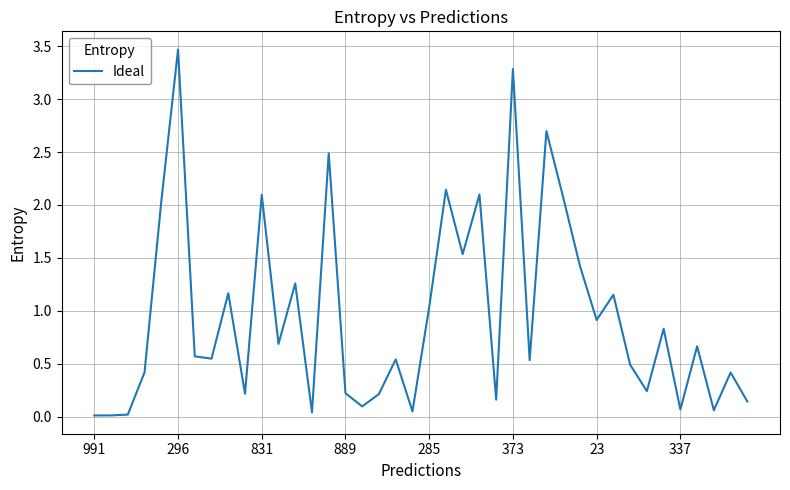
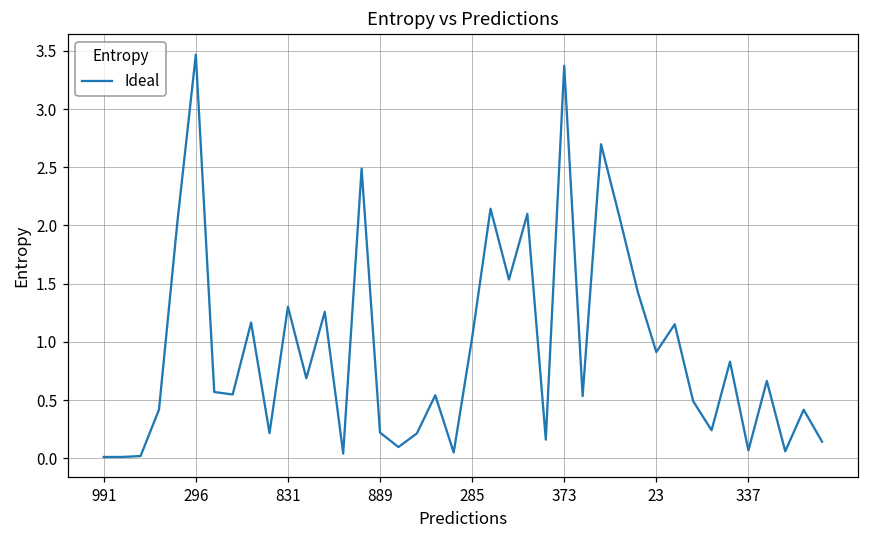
831: 2.10 -> 1.30
373: 3.28 -> 3.37
